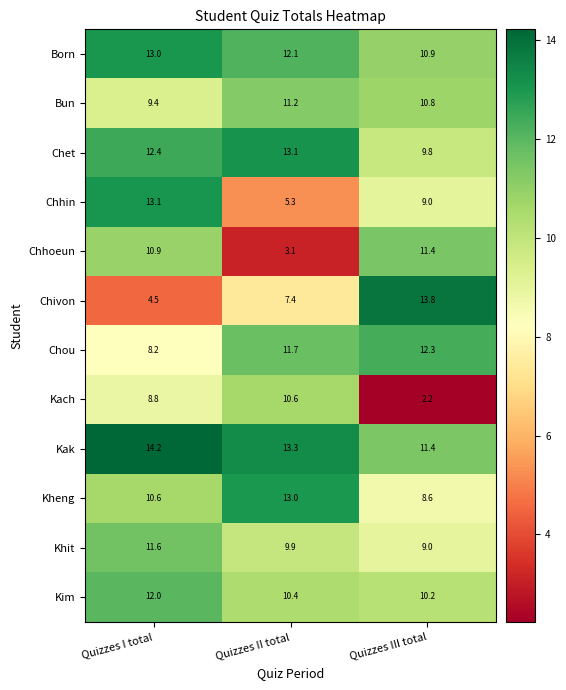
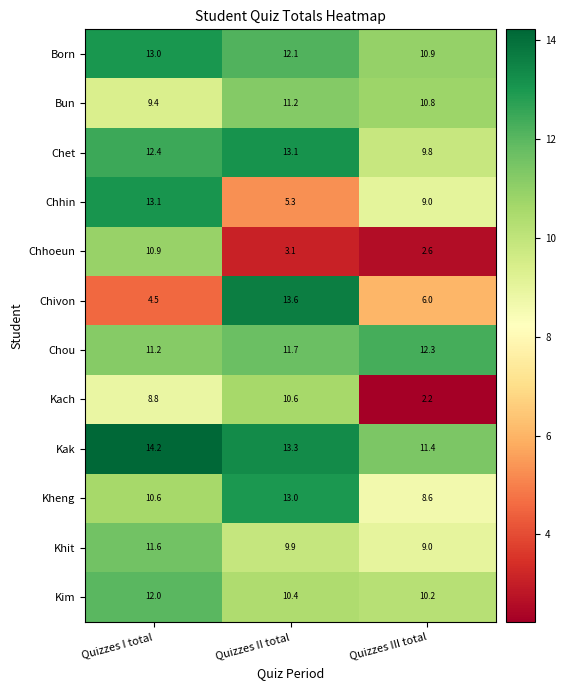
Chhoeun, Quizzes III total: 11.4 -> 2.6
Chivon, Quizzes II total: 7.4 -> 13.6
Chivon, Quizzes III total: 13.8 -> 6.0
Chou, Quizzes I total: 8.2 -> 11.2
